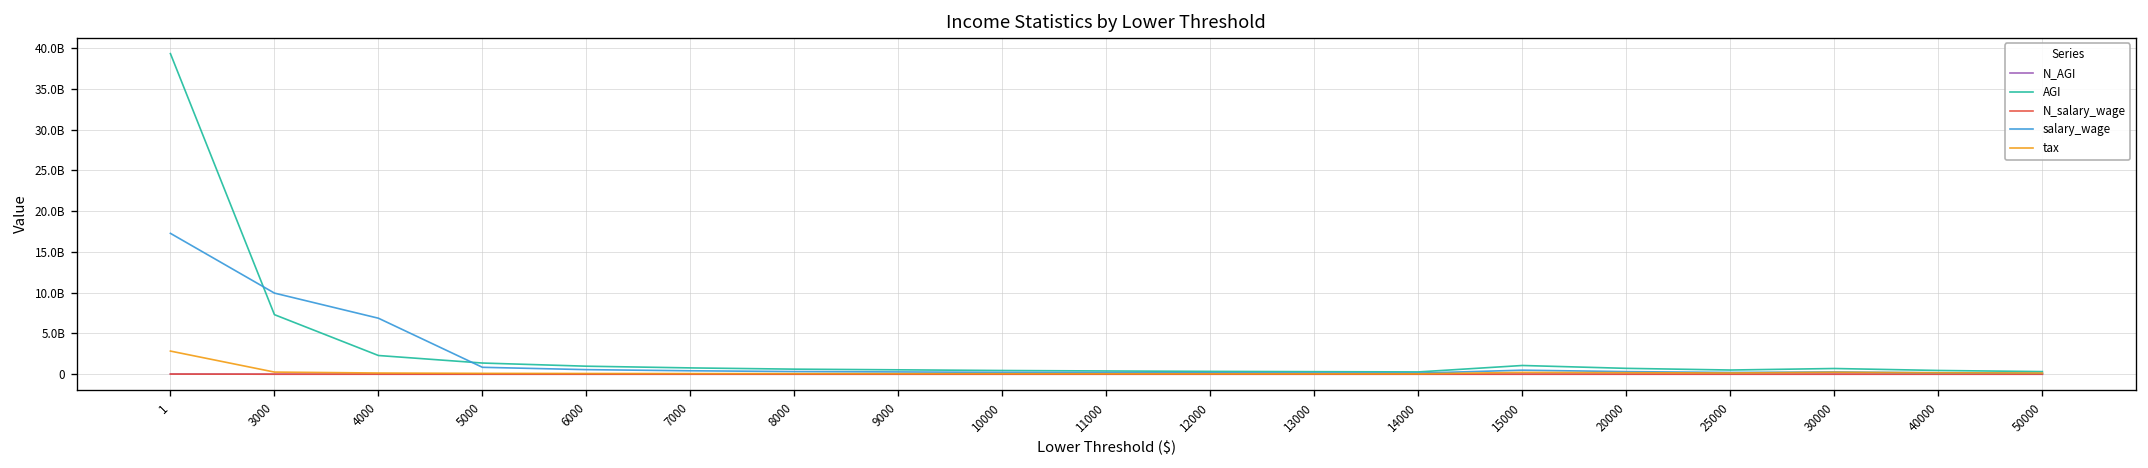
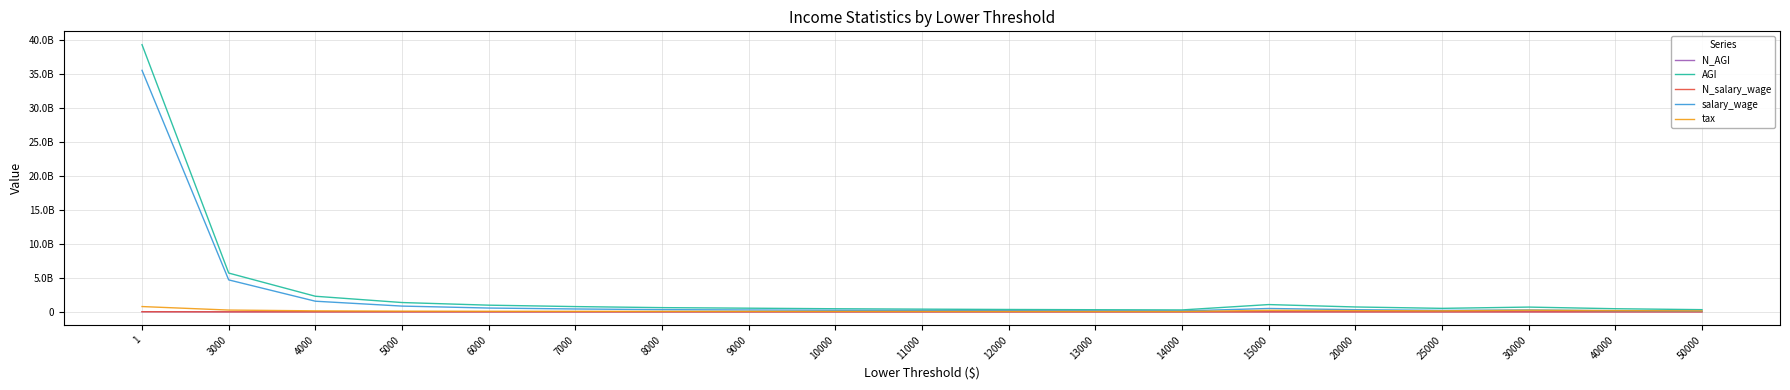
salary_wage, 1: 17000000000 -> 36000000000
tax, 1: 3000000000 -> 1000000000
AGI, 3000: 7000000000 -> 6000000000
salary_wage, 3000: 10000000000 -> 5000000000
salary_wage, 4000: 7000000000 -> 2000000000
